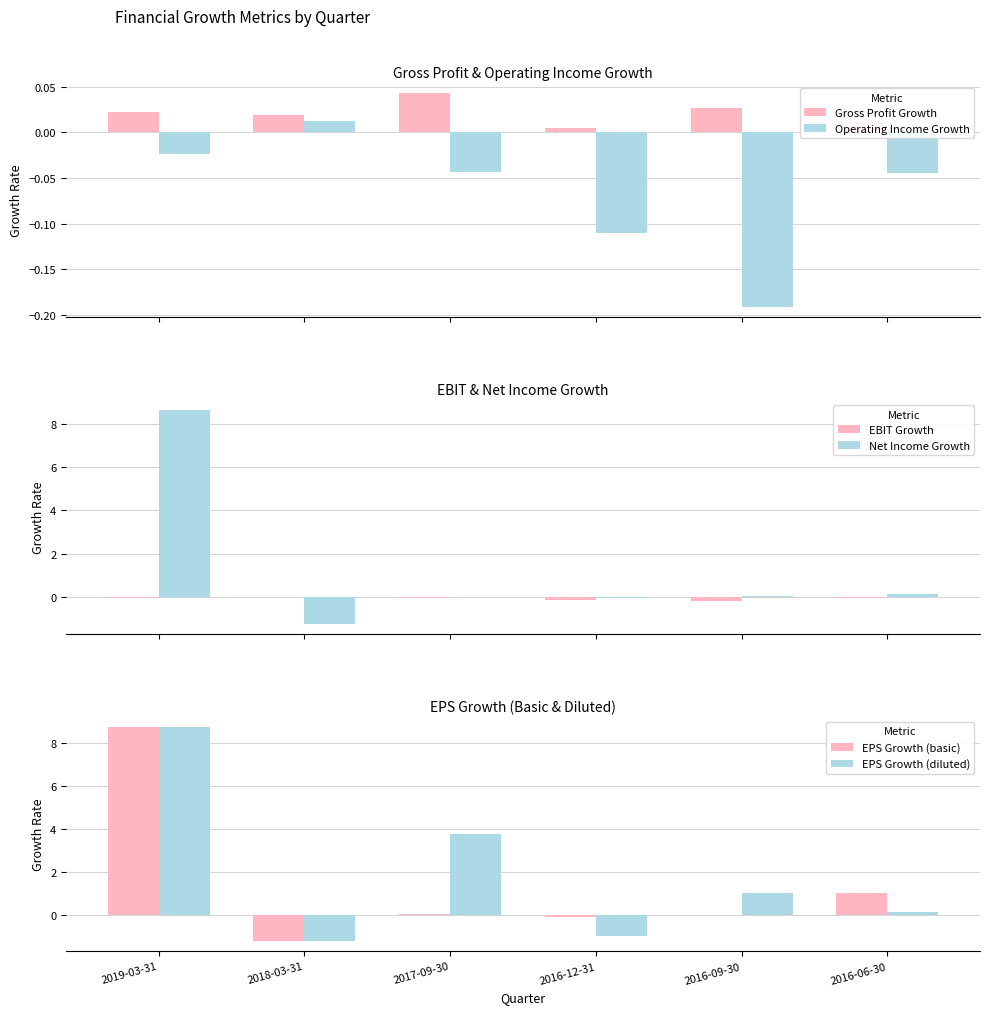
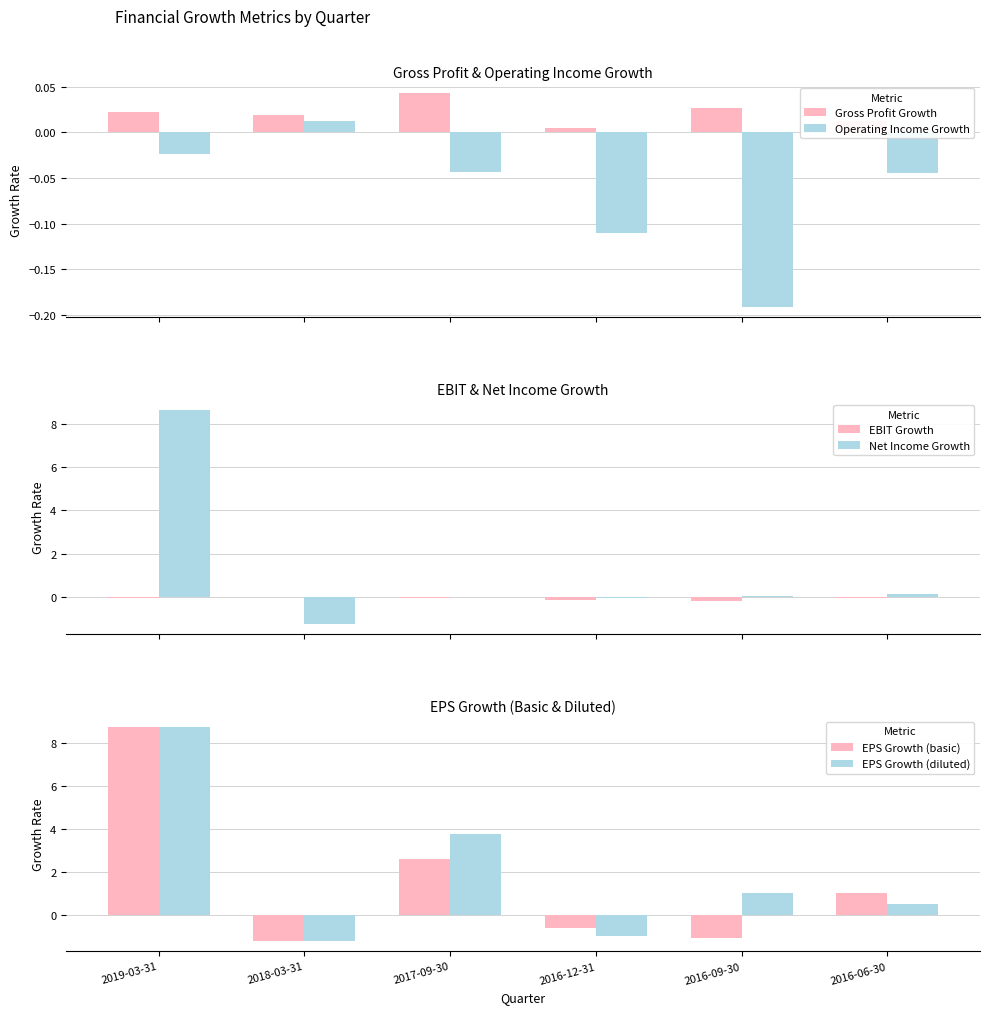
EPS Growth (Basic & Diluted), EPS Growth (basic), 2017-09-30: 0.0 -> 2.6
EPS Growth (Basic & Diluted), EPS Growth (basic), 2016-12-31: -0.1 -> -0.6
EPS Growth (Basic & Diluted), EPS Growth (basic), 2016-09-30: 0.0 -> -1.1
EPS Growth (Basic & Diluted), EPS Growth (diluted), 2016-06-30: 0.1 -> 0.5
